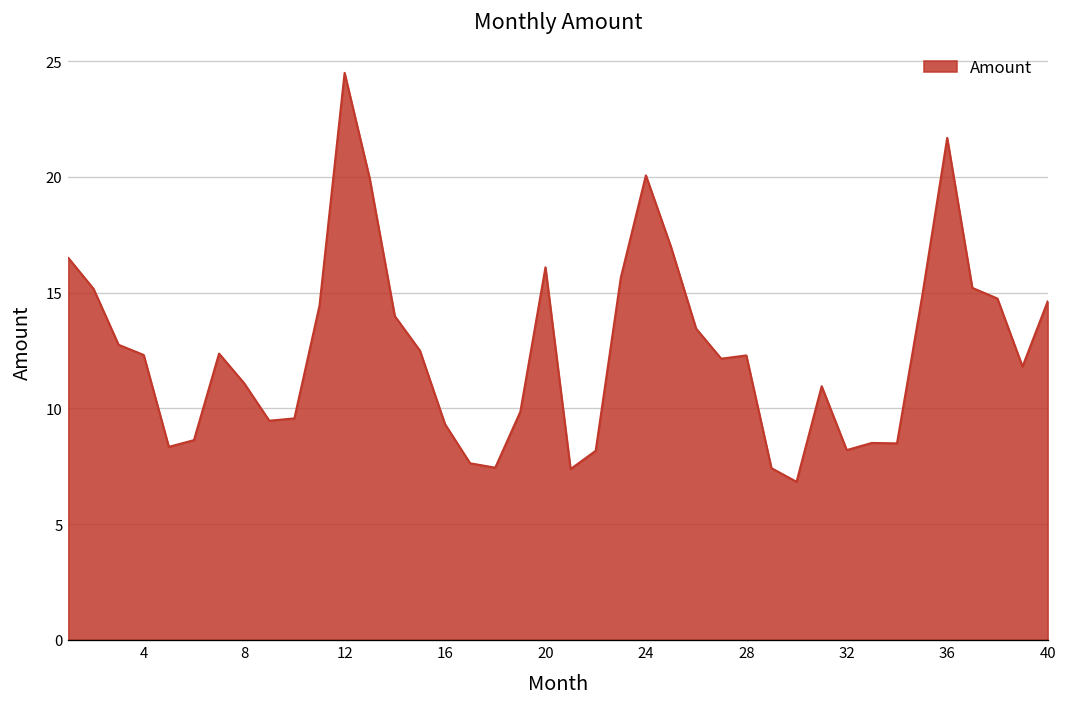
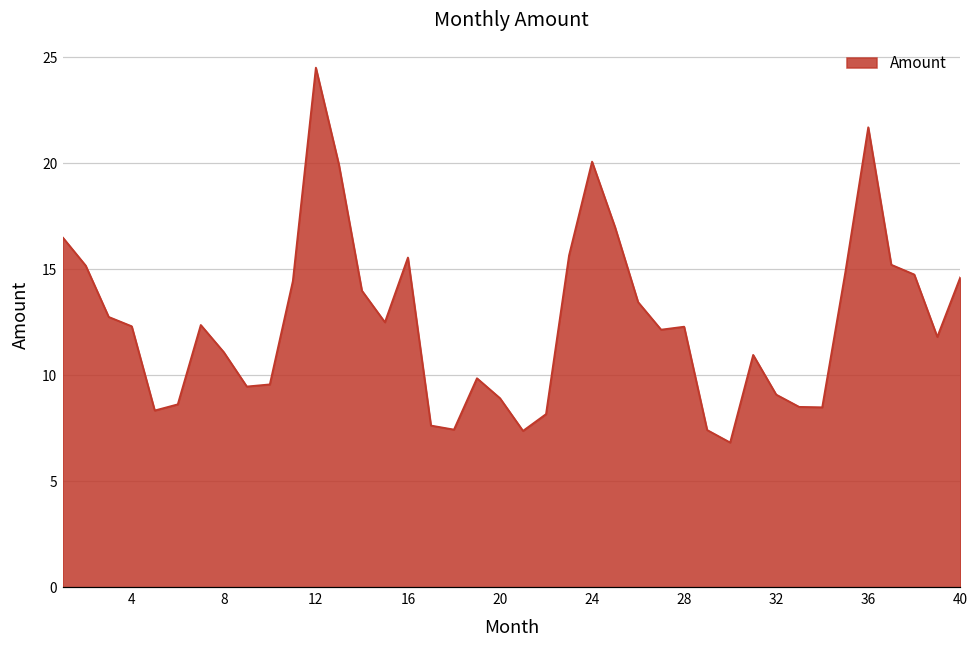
16: 9.3 -> 15.6
20: 16.1 -> 8.9
32: 8.2 -> 9.1
